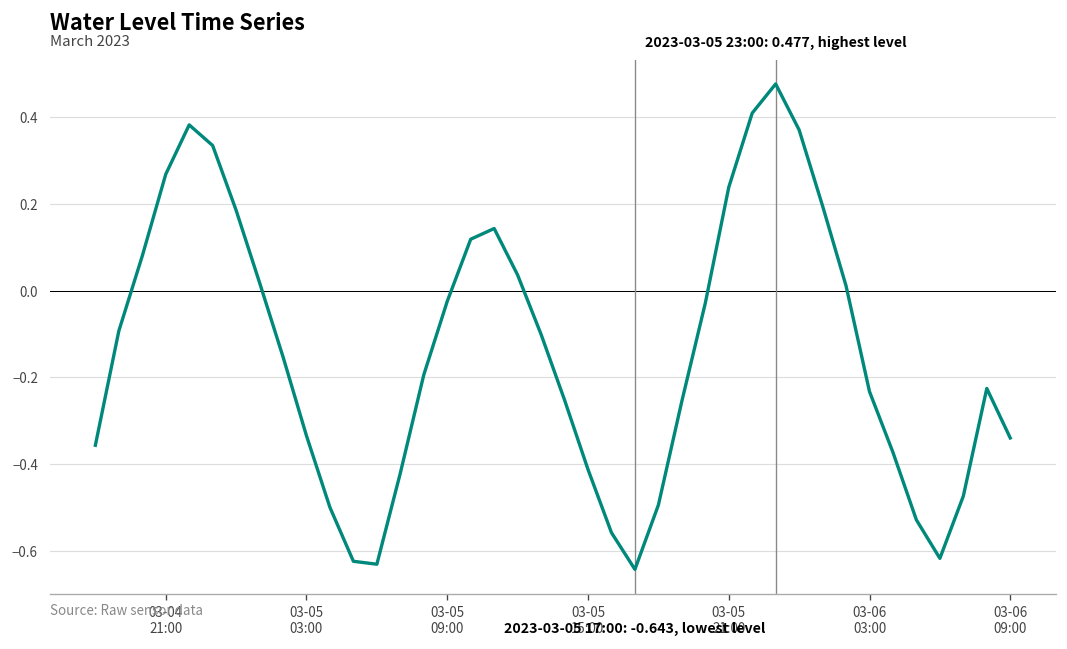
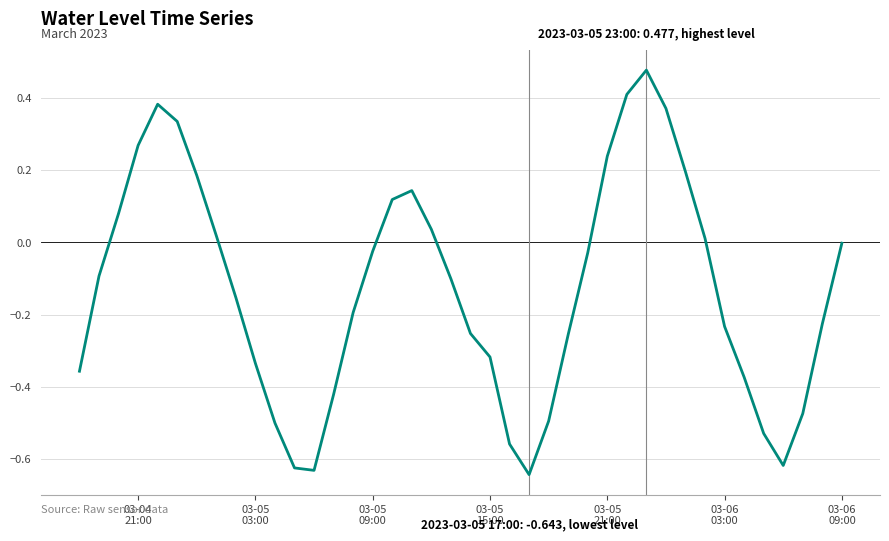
03-05 15:00: -0.41 -> -0.32
03-06 09:00: -0.34 -> 0.00
